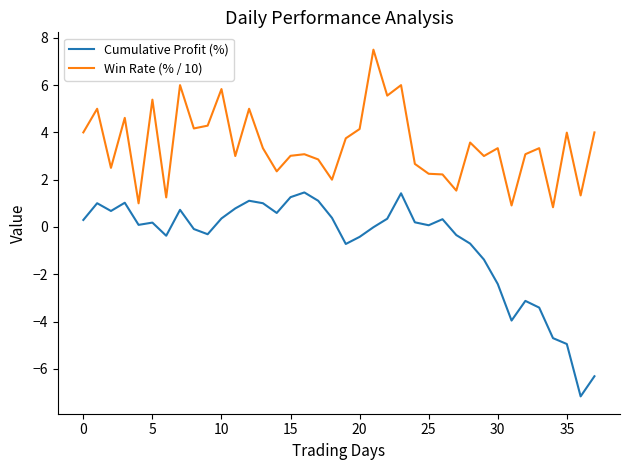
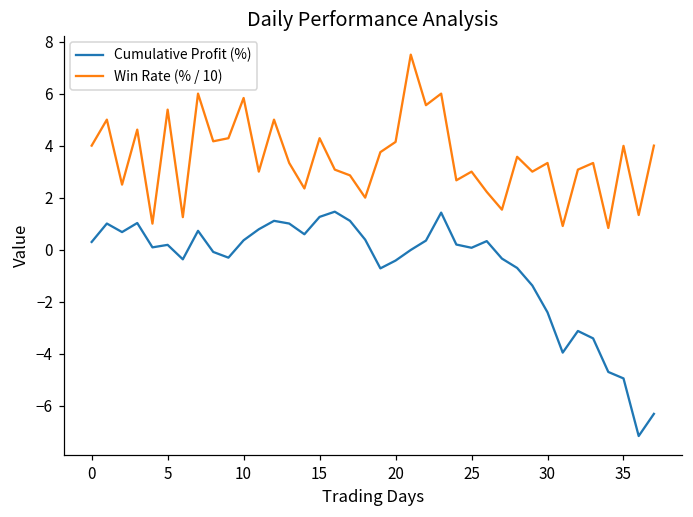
Win Rate (% / 10), 15: 3.0 -> 4.3
Win Rate (% / 10), 25: 2.3 -> 3.0
